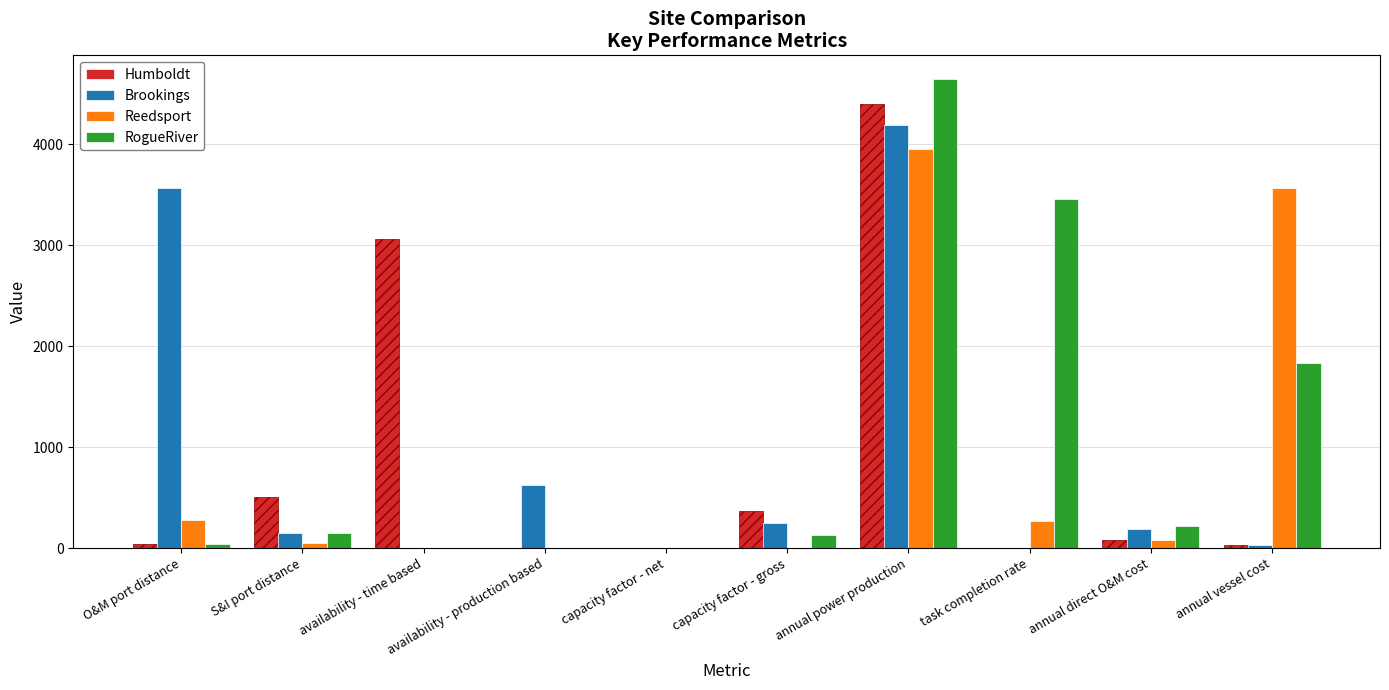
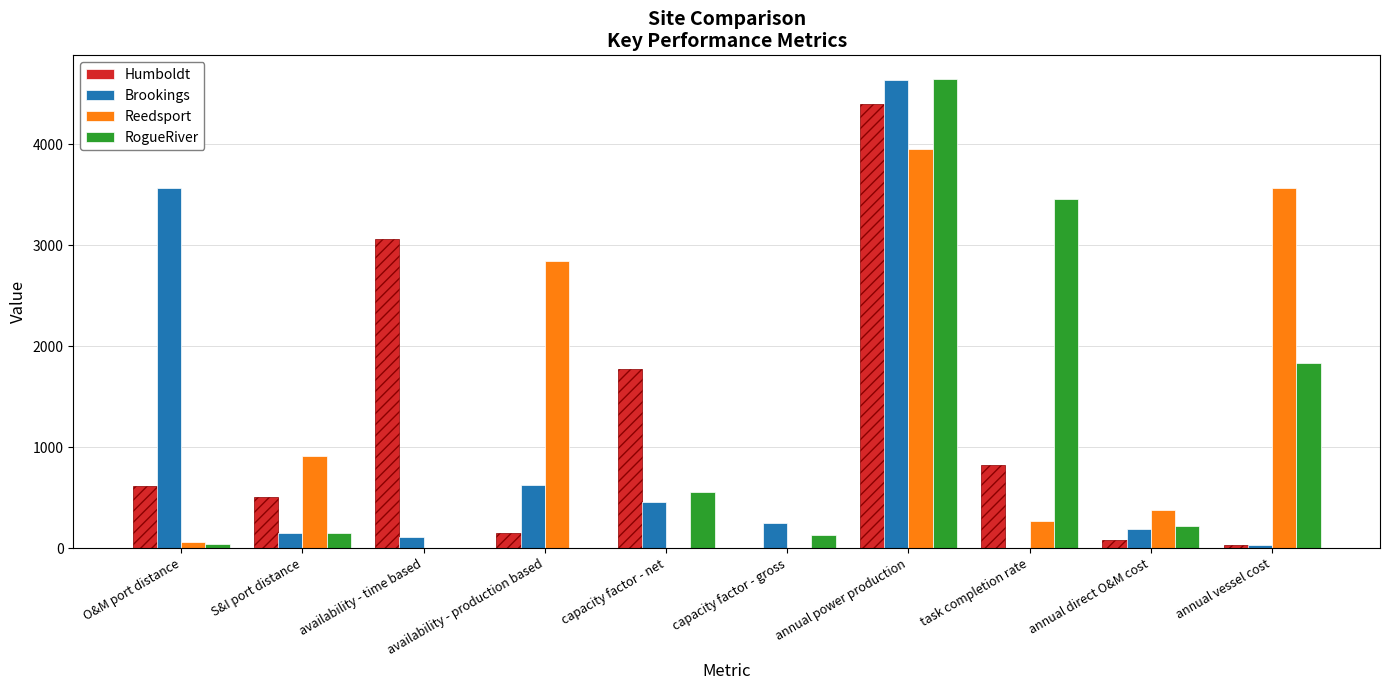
Humboldt, O&M port distance: 40 -> 620
Reedsport, O&M port distance: 280 -> 60
Reedsport, S&I port distance: 50 -> 910
Brookings, availability - time based: 0 -> 110
Humboldt, availability - production based: 0 -> 150
Reedsport, availability - production based: 0 -> 2840
Humboldt, capacity factor - net: 0 -> 1770
Brookings, capacity factor - net: 0 -> 460
RogueRiver, capacity factor - net: 0 -> 560
Humboldt, capacity factor - gross: 370 -> 0
Brookings, annual power production: 4190 -> 4640
Humboldt, task completion rate: 0 -> 820
Reedsport, annual direct O&M cost: 80 -> 380
